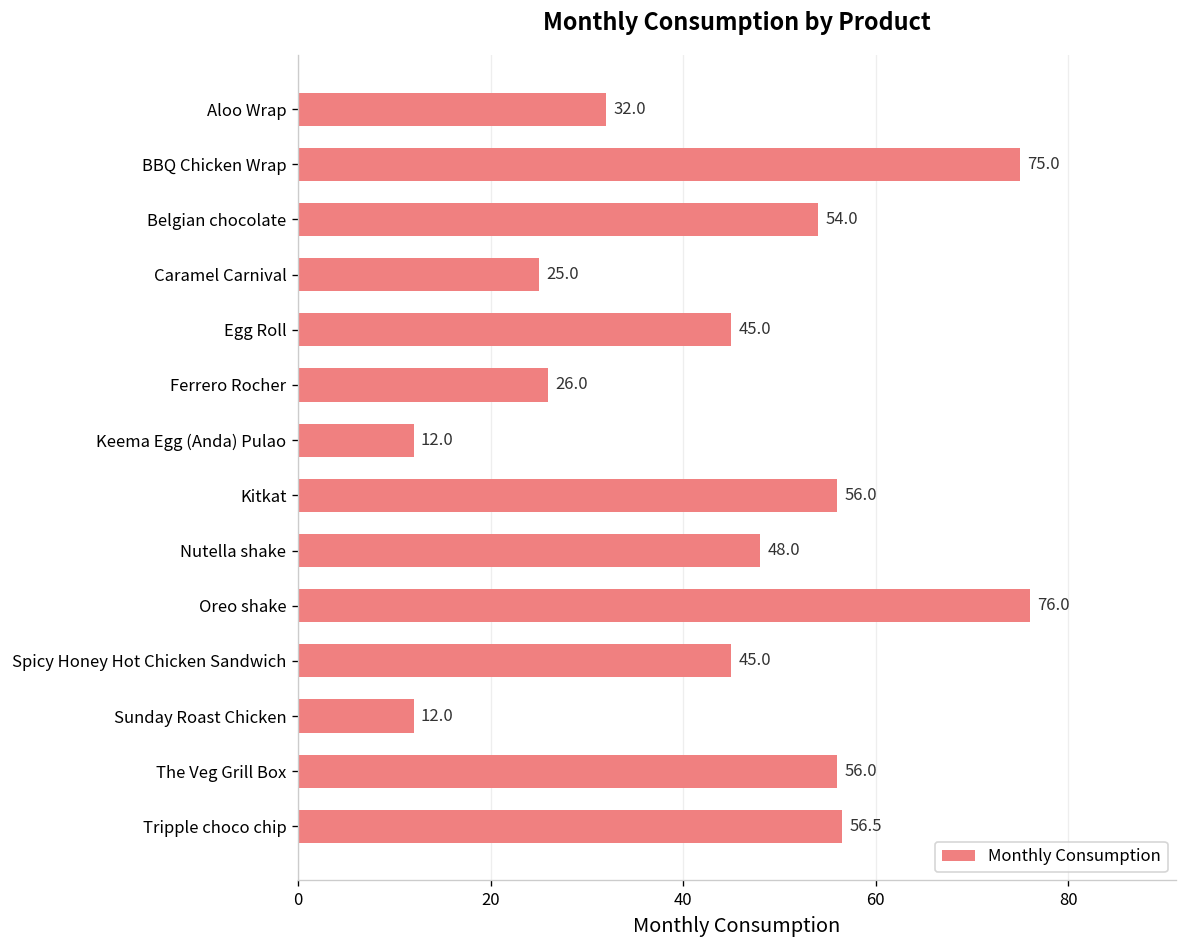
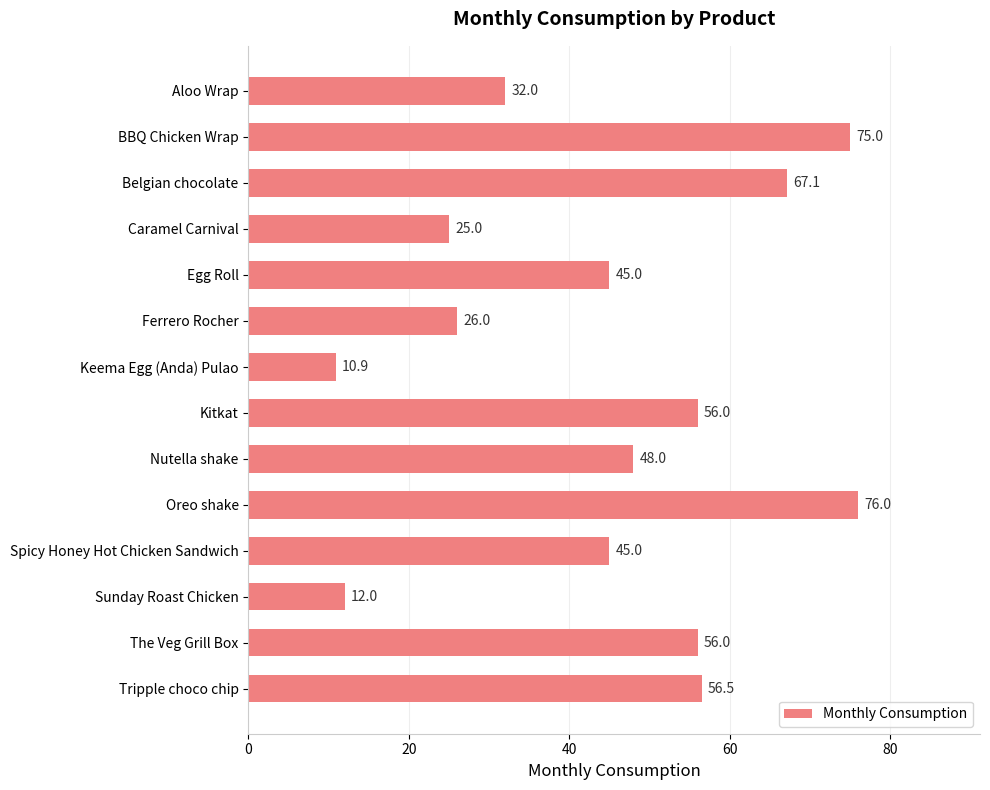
Belgian chocolate: 54.0 -> 67.1
Keema Egg (Anda) Pulao: 12.0 -> 10.9
